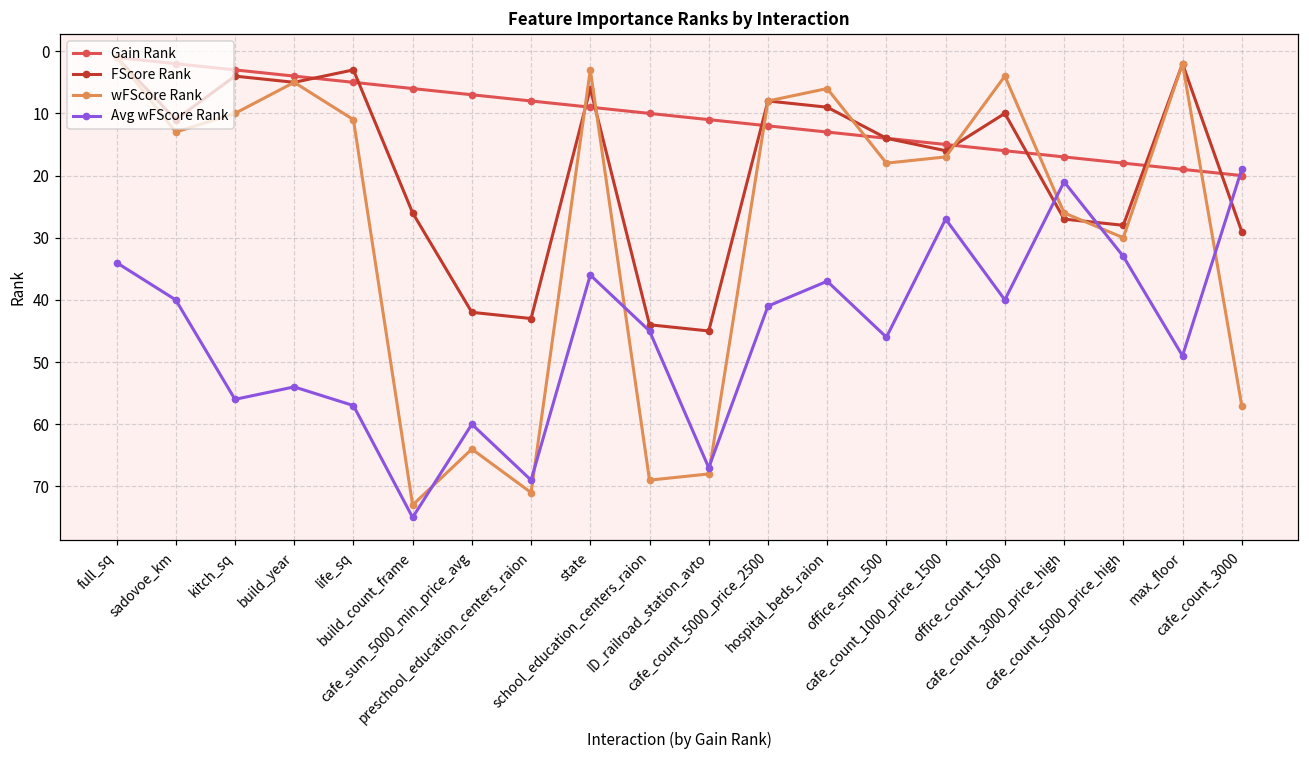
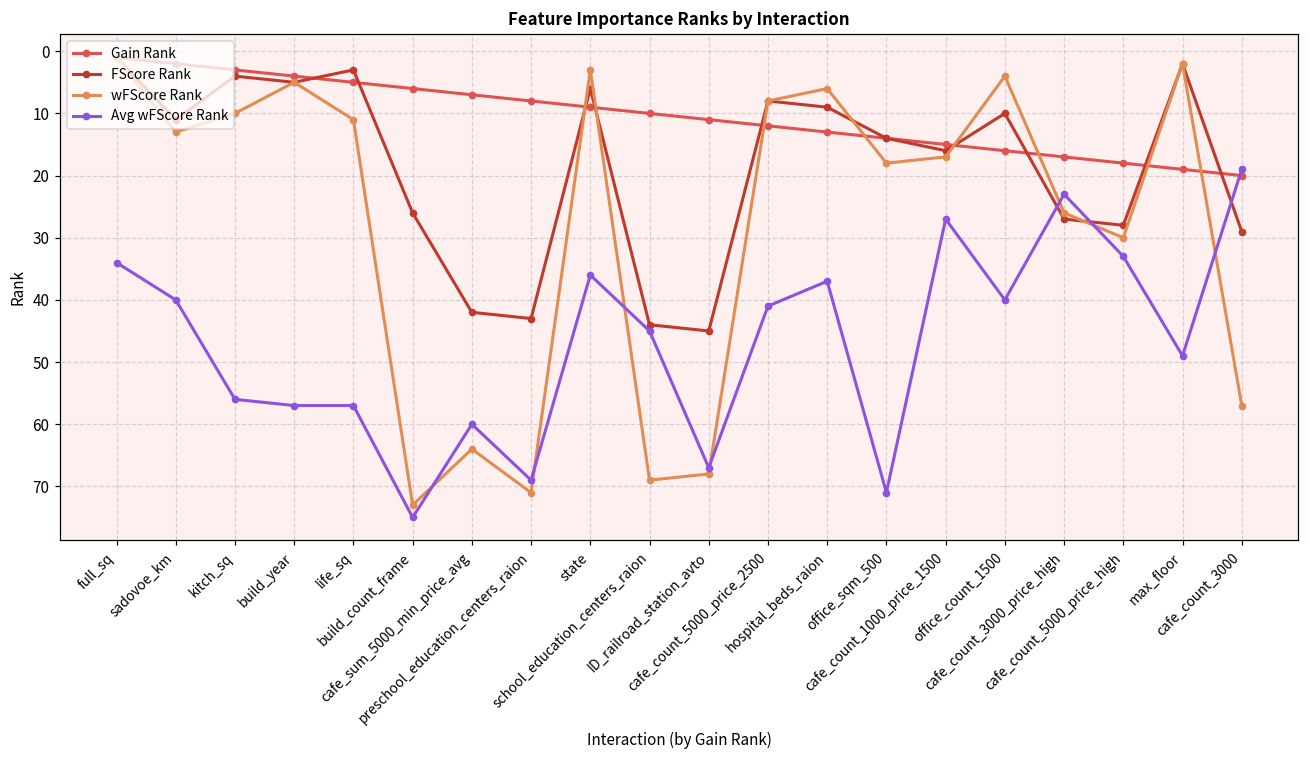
Avg wFScore Rank, build_year: 54 -> 57
Avg wFScore Rank, office_sqm_500: 46 -> 71
Avg wFScore Rank, cafe_count_3000_price_high: 21 -> 23
